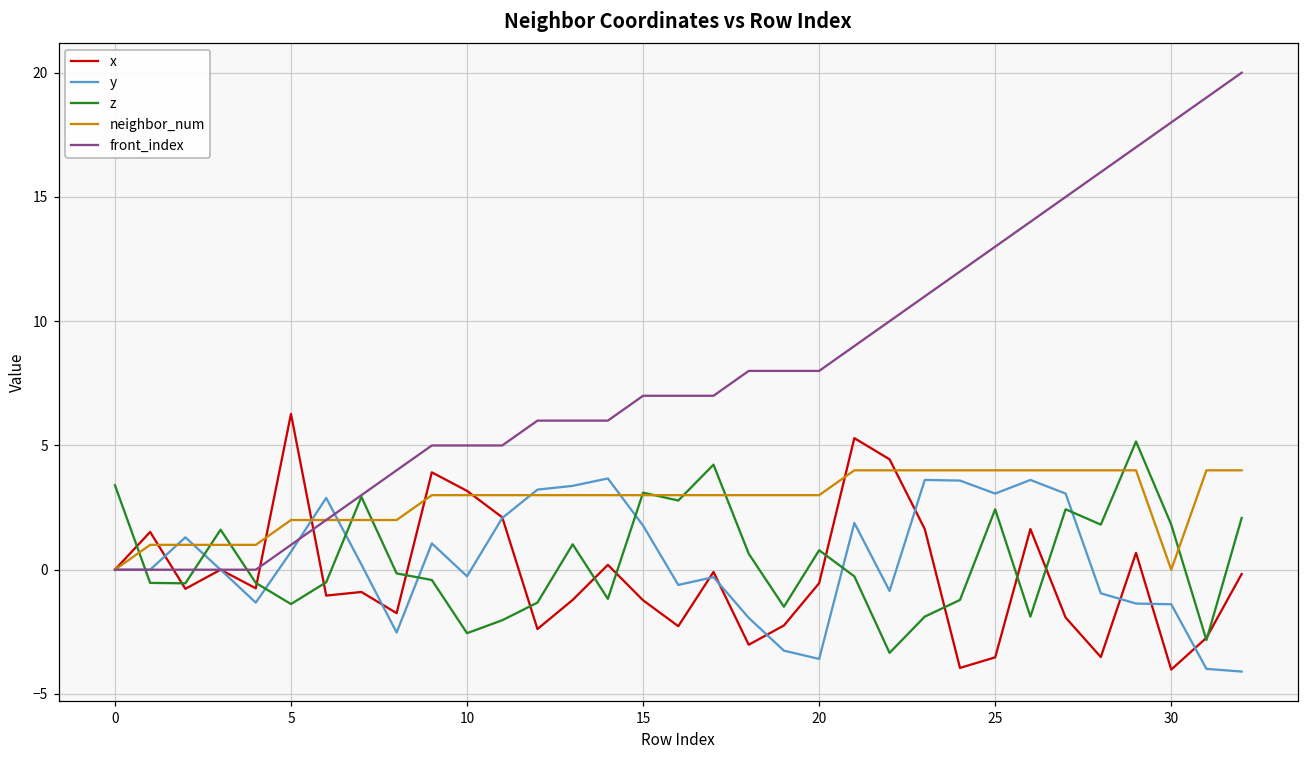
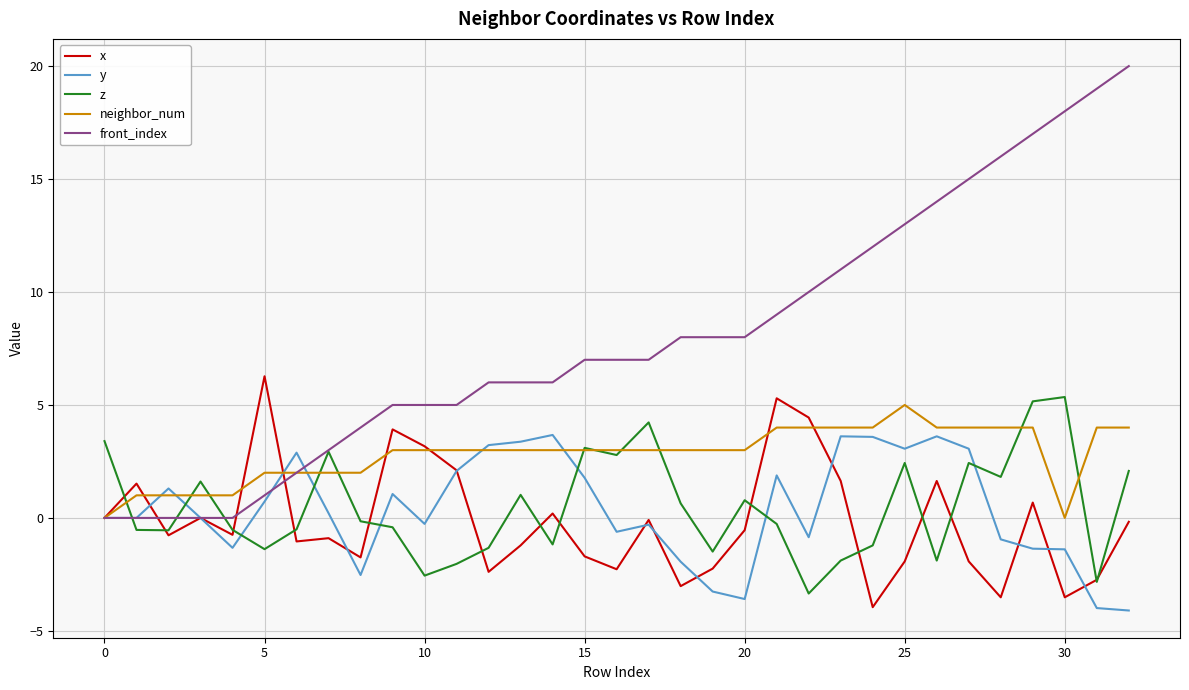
x, 15: -1.2 -> -1.7
x, 25: -3.5 -> -1.9
neighbor_num, 25: 4 -> 5
x, 30: -4.0 -> -3.5
z, 30: 1.8 -> 5.4
